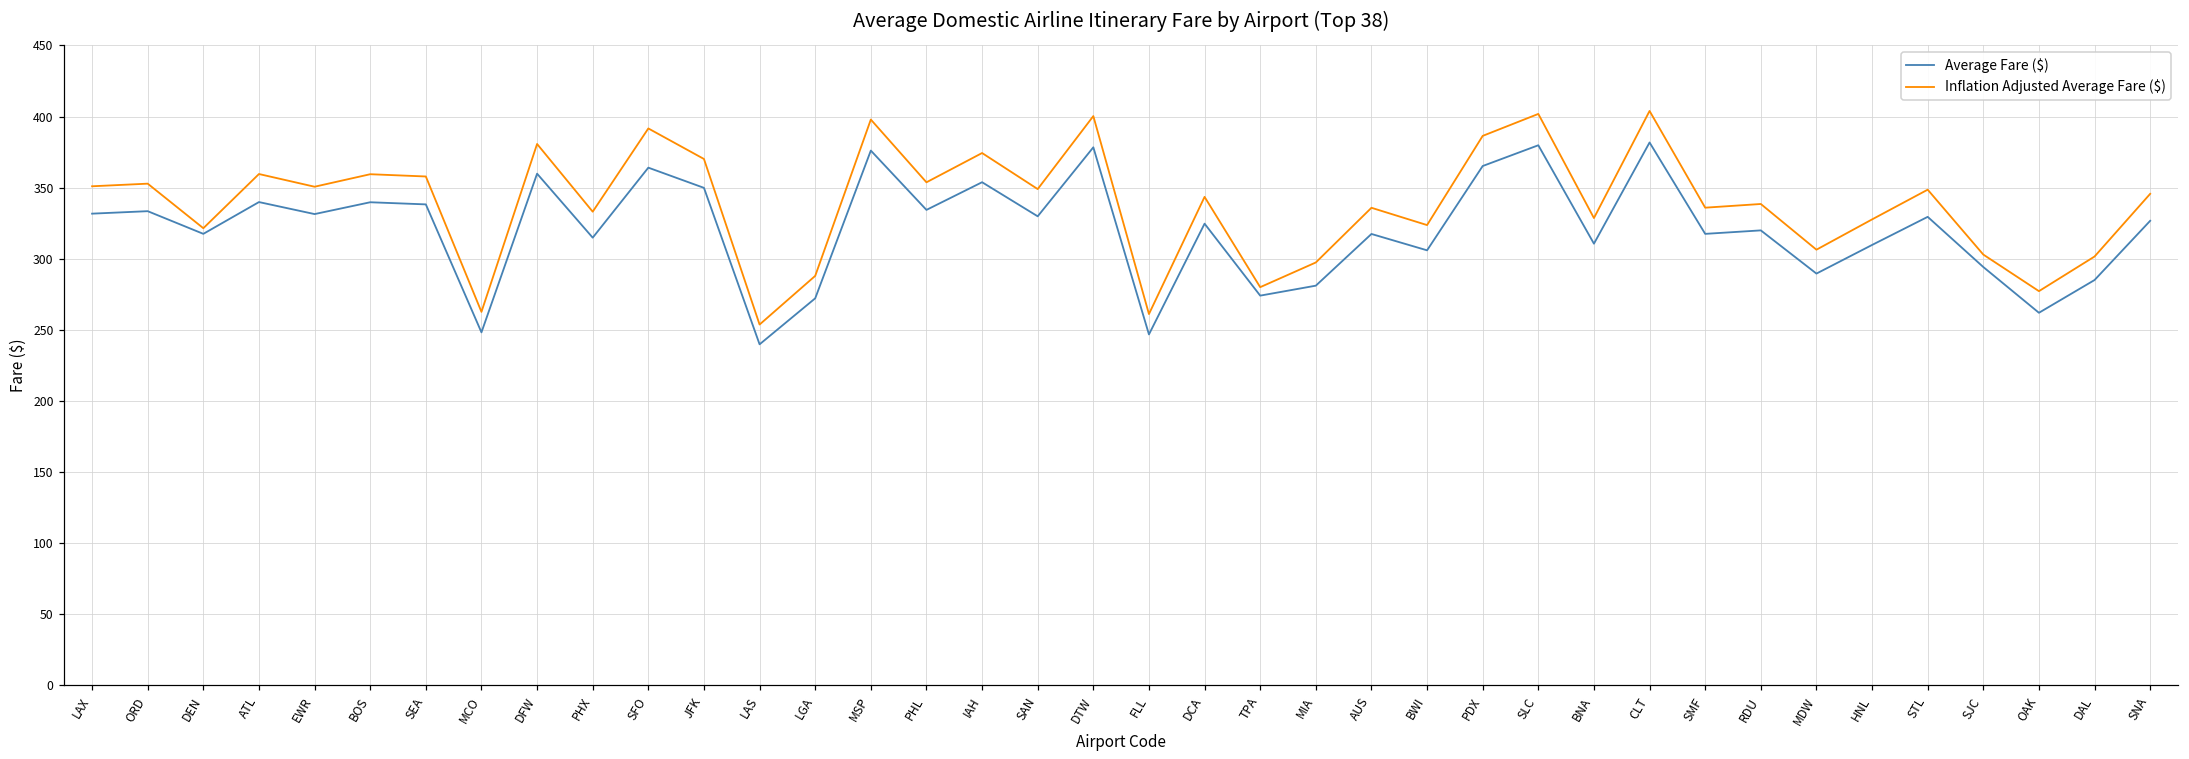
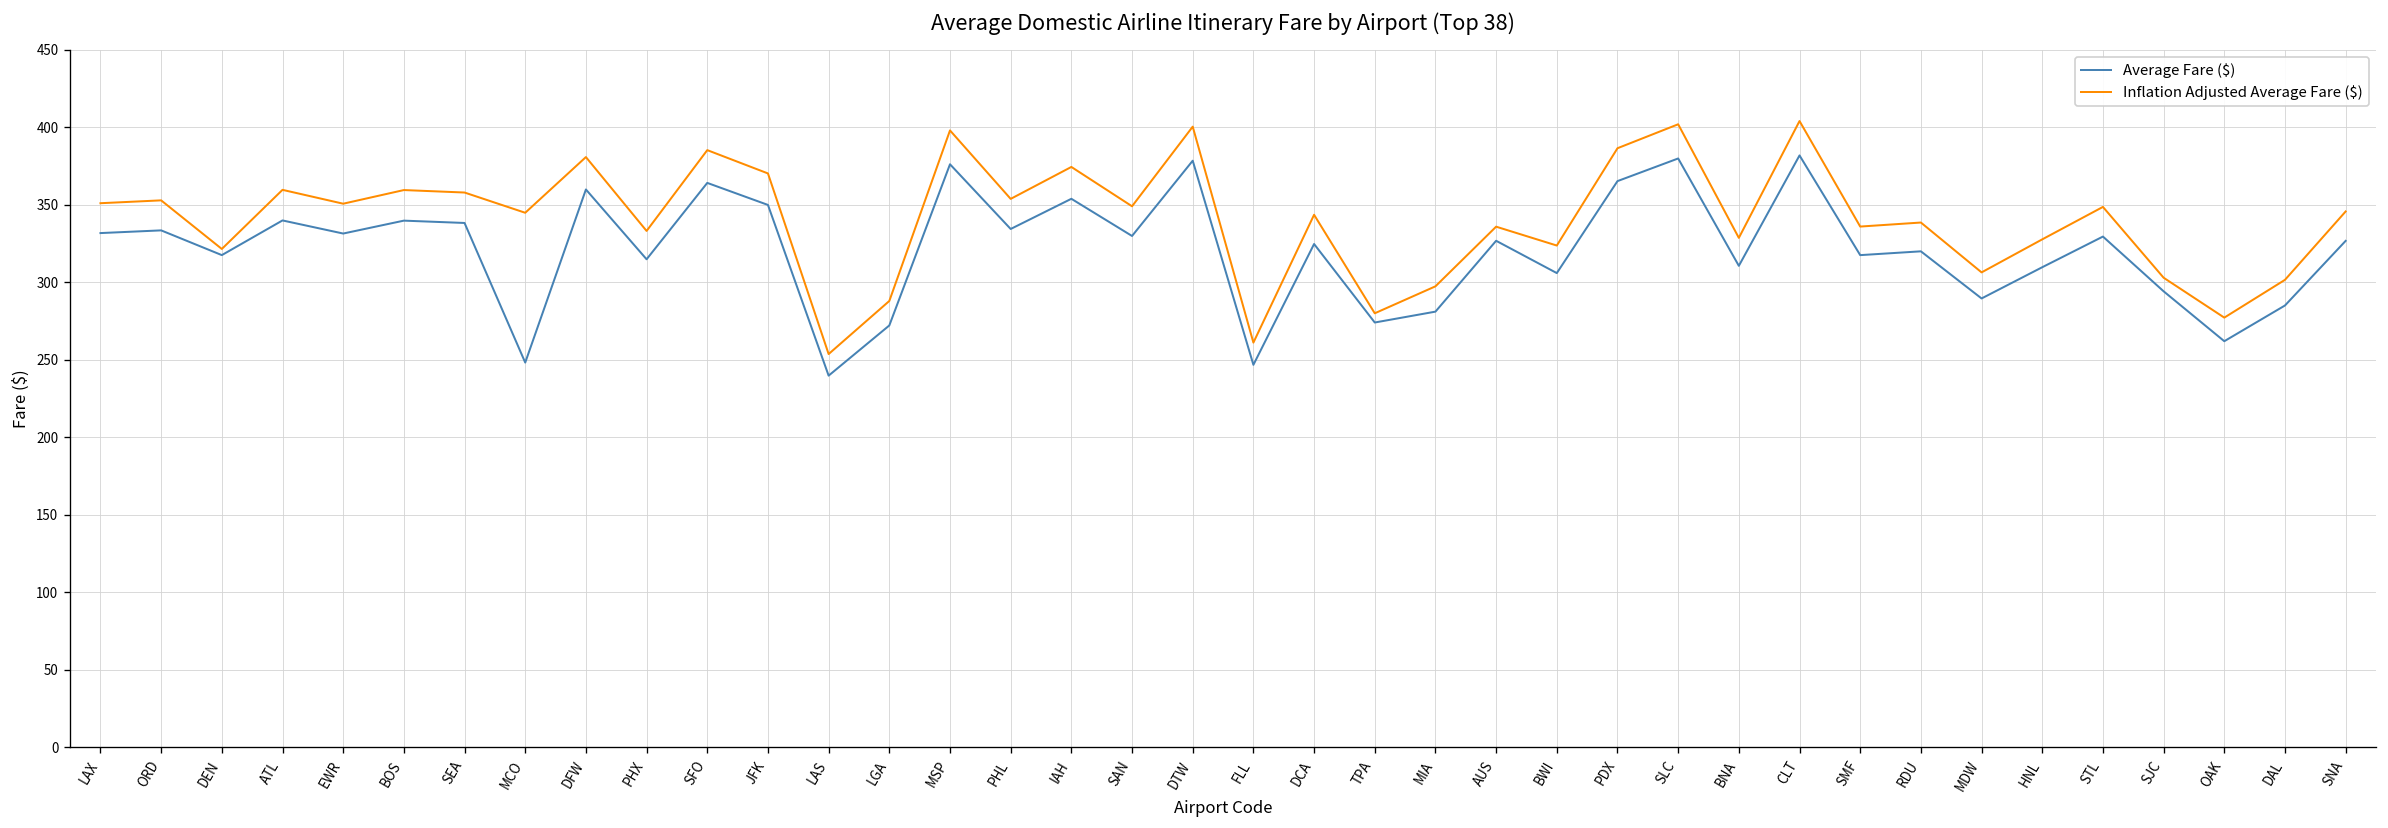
Inflation Adjusted Average Fare ($), MCO: 263 -> 345
Inflation Adjusted Average Fare ($), SFO: 392 -> 385
Average Fare ($), AUS: 317 -> 327
